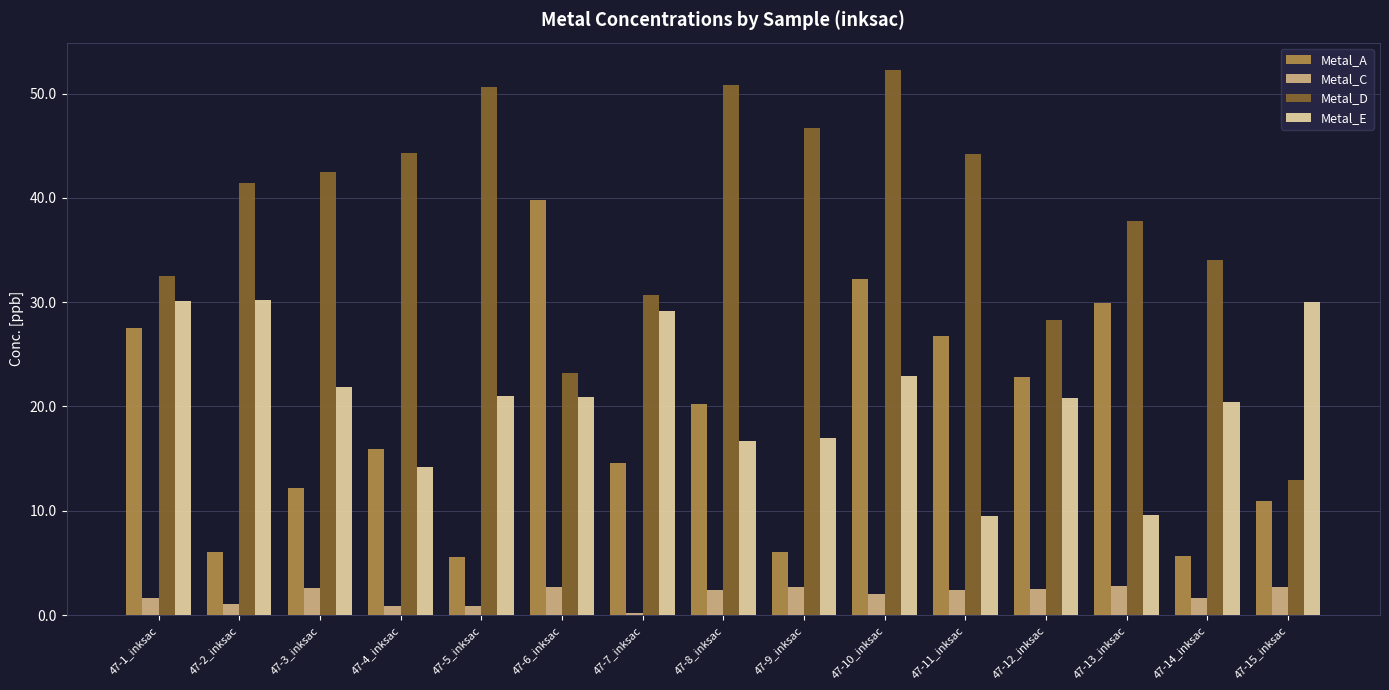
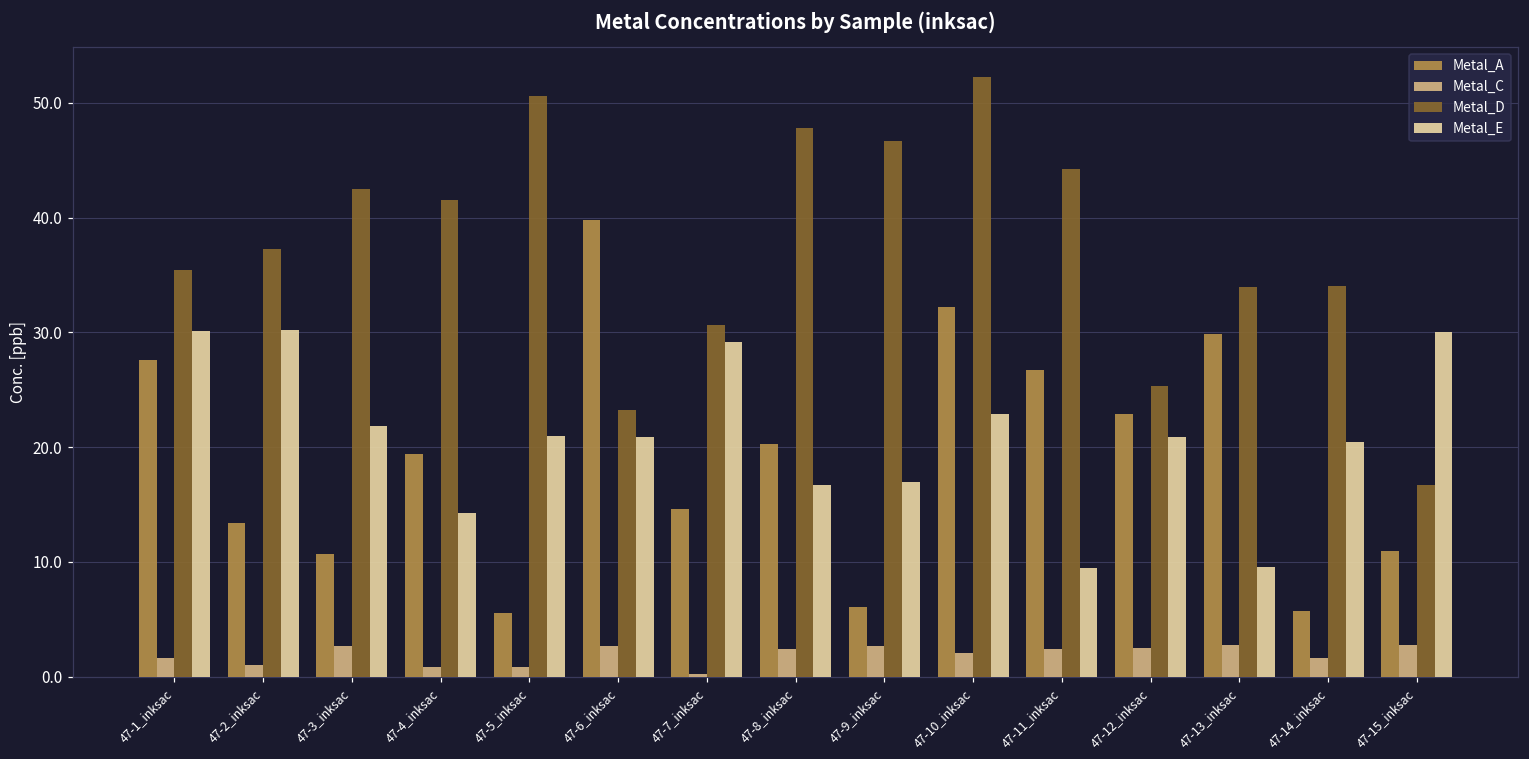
Metal_D, 47-1_inksac: 32.5 -> 35.4
Metal_A, 47-2_inksac: 6.0 -> 13.4
Metal_D, 47-2_inksac: 41.5 -> 37.2
Metal_A, 47-3_inksac: 12.1 -> 10.6
Metal_A, 47-4_inksac: 15.9 -> 19.4
Metal_D, 47-4_inksac: 44.3 -> 41.6
Metal_D, 47-8_inksac: 50.8 -> 47.8
Metal_D, 47-12_inksac: 28.3 -> 25.3
Metal_D, 47-13_inksac: 37.8 -> 34.0
Metal_D, 47-15_inksac: 13.0 -> 16.7
